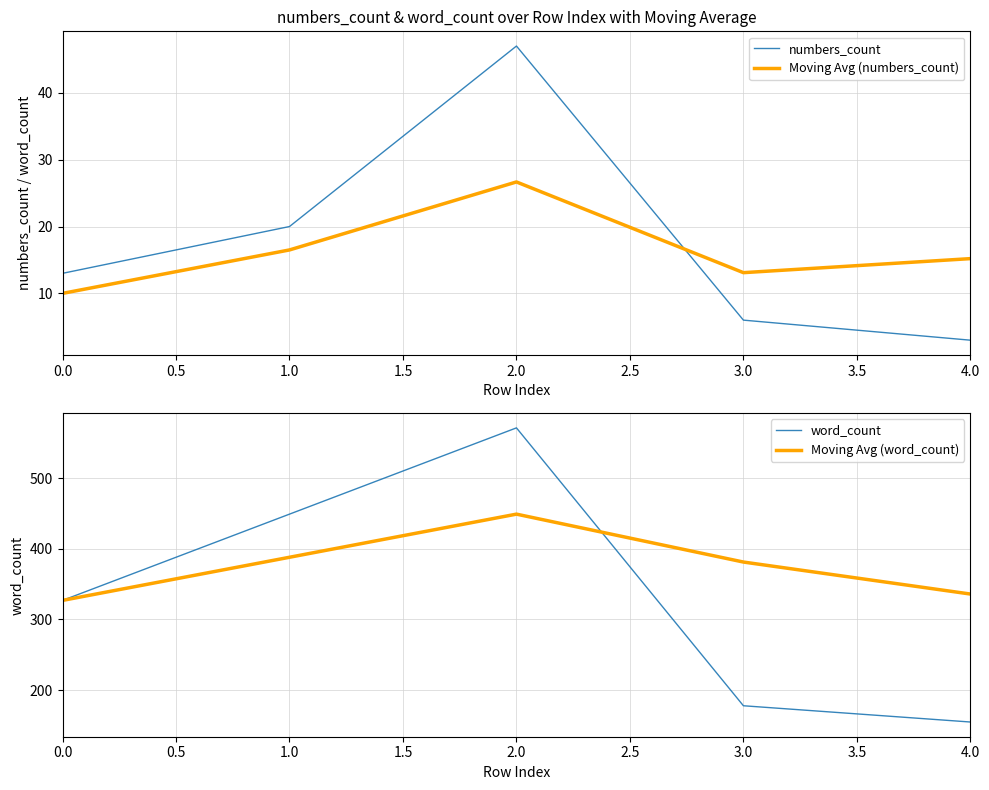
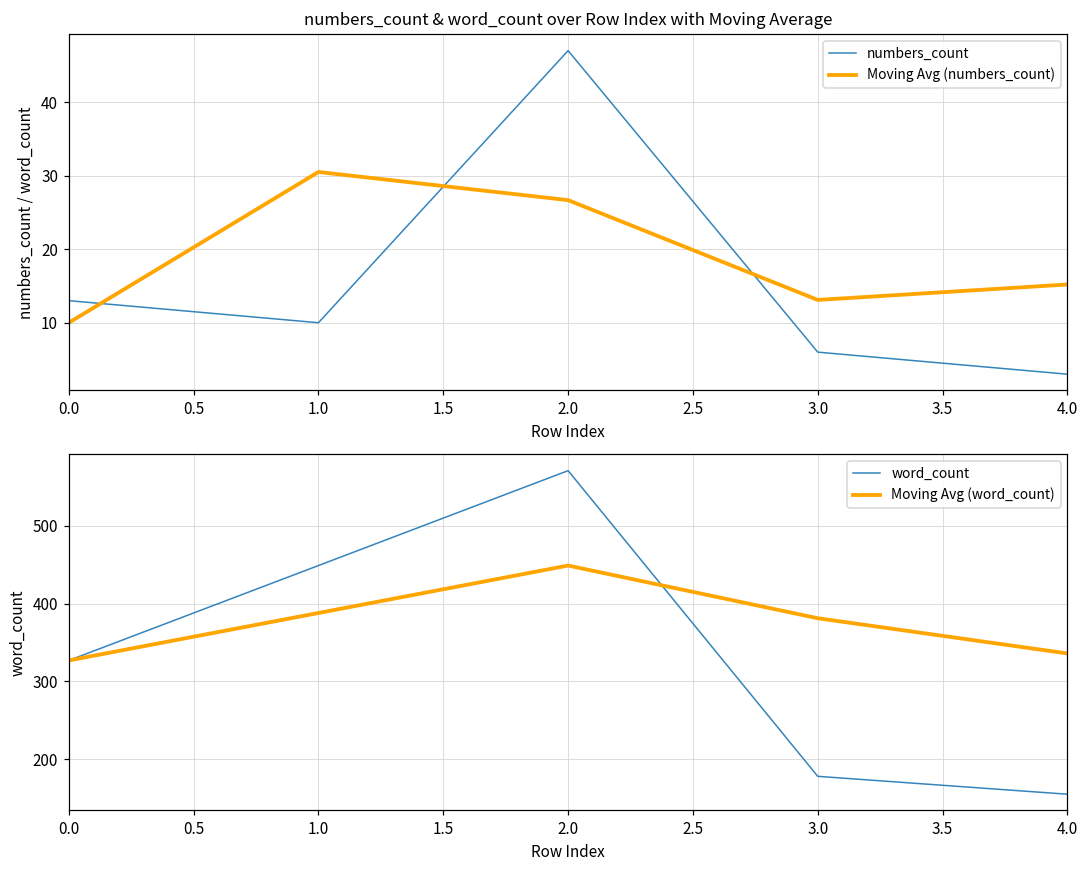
numbers_count & word_count over Row Index with Moving Average, numbers_count, 1.0: 20 -> 10
numbers_count & word_count over Row Index with Moving Average, Moving Avg (numbers_count), 1.0: 17 -> 31
